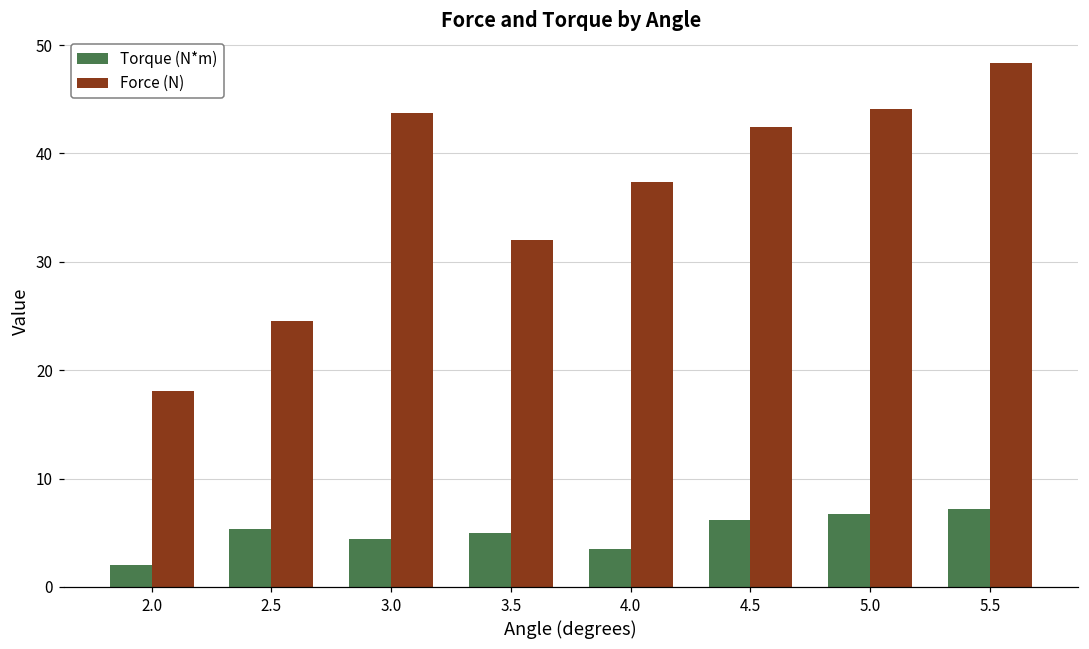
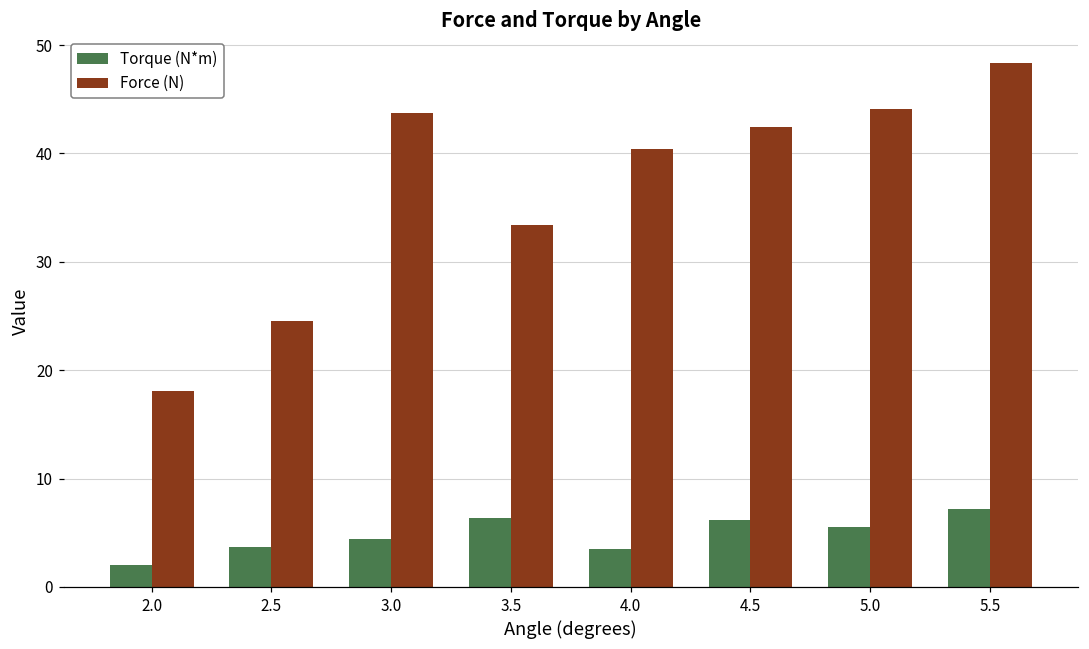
Torque (N*m), 2.5: 5 -> 4
Torque (N*m), 3.5: 5 -> 6
Force (N), 3.5: 32 -> 33
Force (N), 4.0: 37 -> 40
Torque (N*m), 5.0: 7 -> 6
